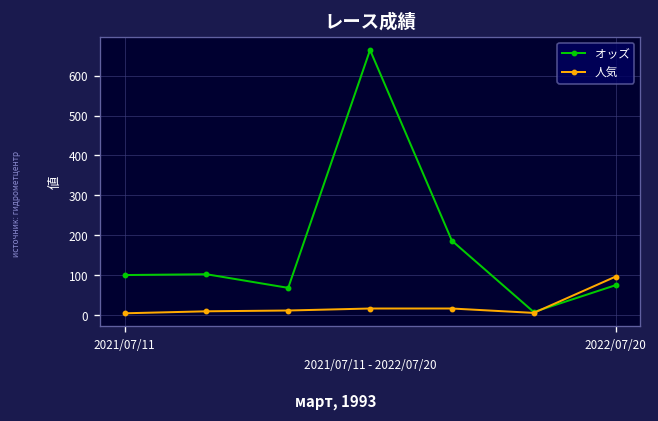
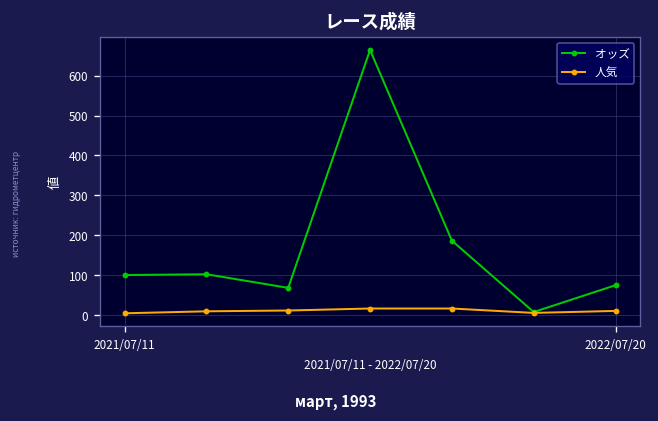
人気, 2022/07/20: 100 -> 10
